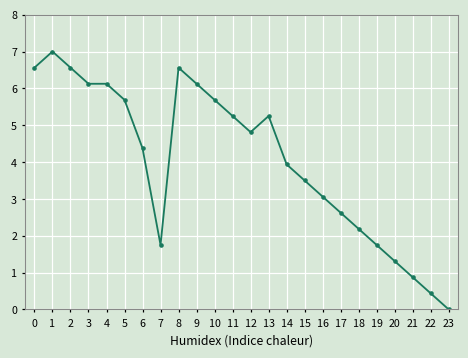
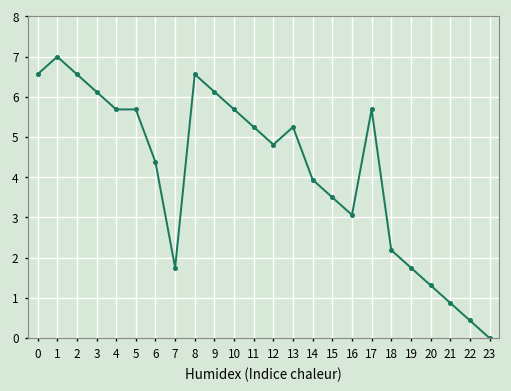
4: 6.1 -> 5.7
17: 2.6 -> 5.7
